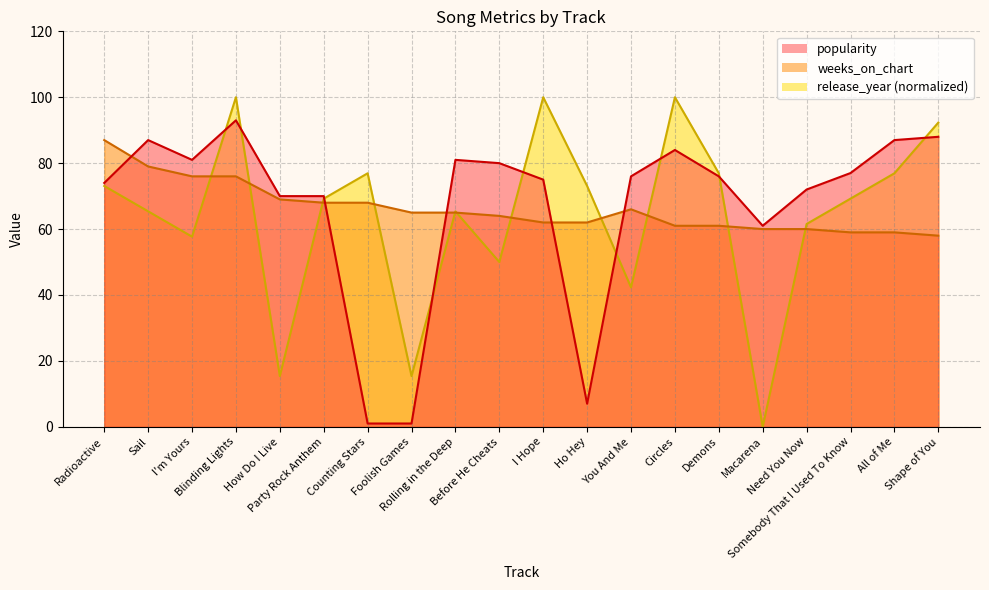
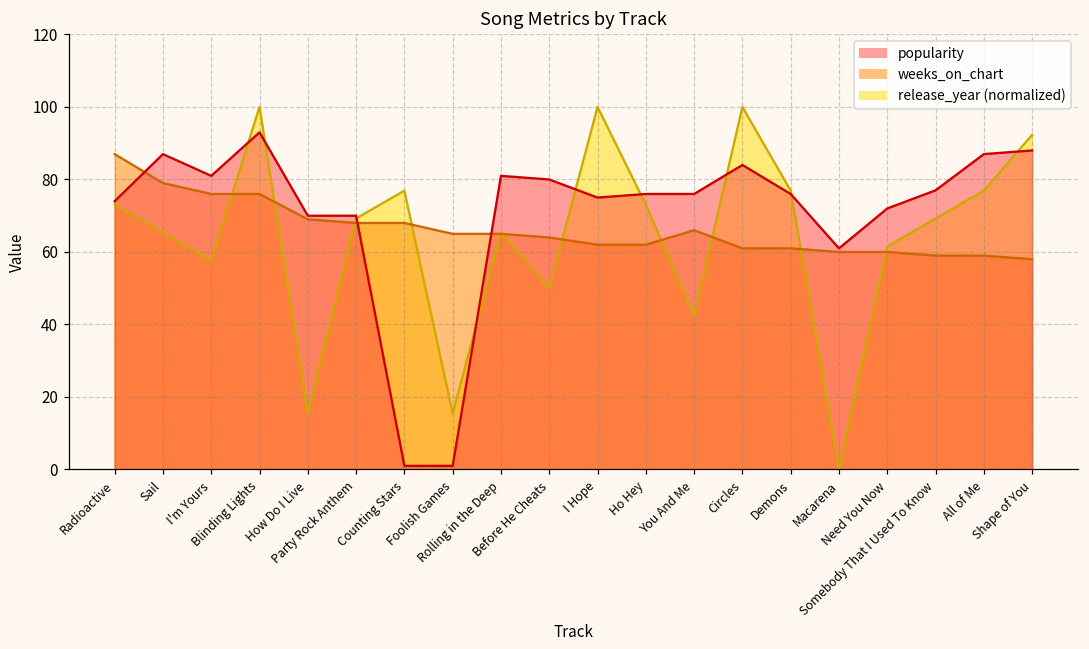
popularity, Ho Hey: 7 -> 76
